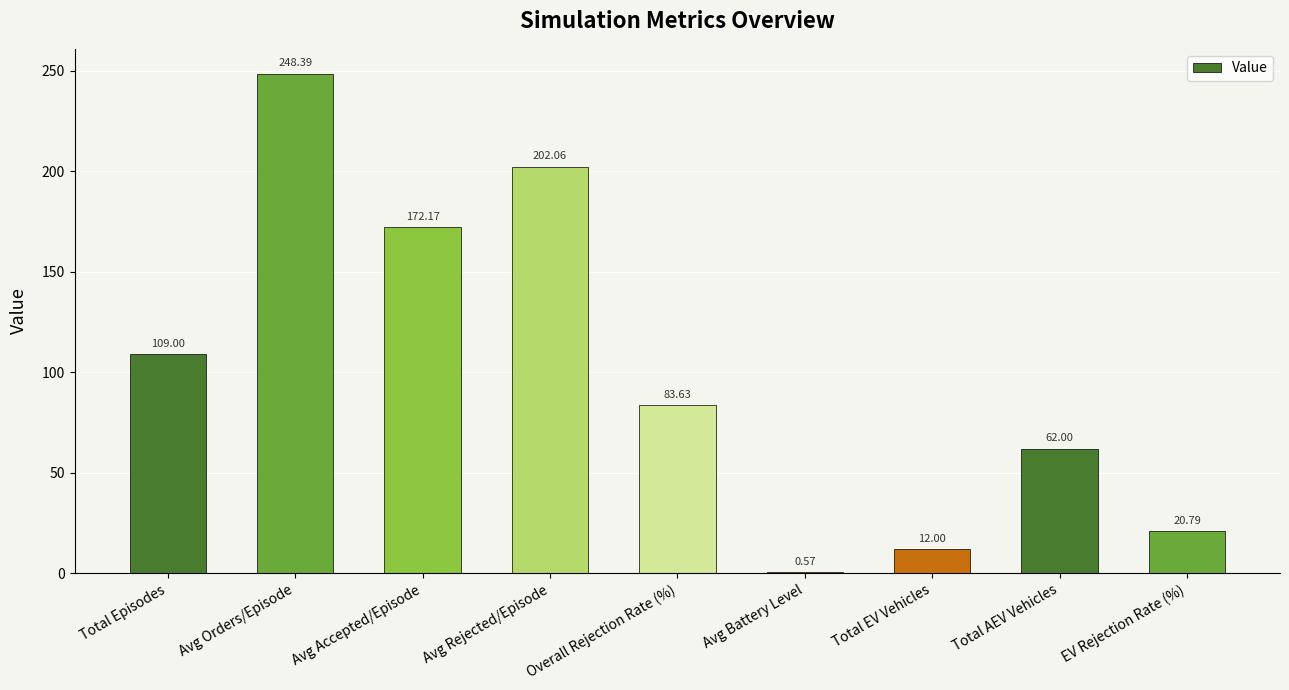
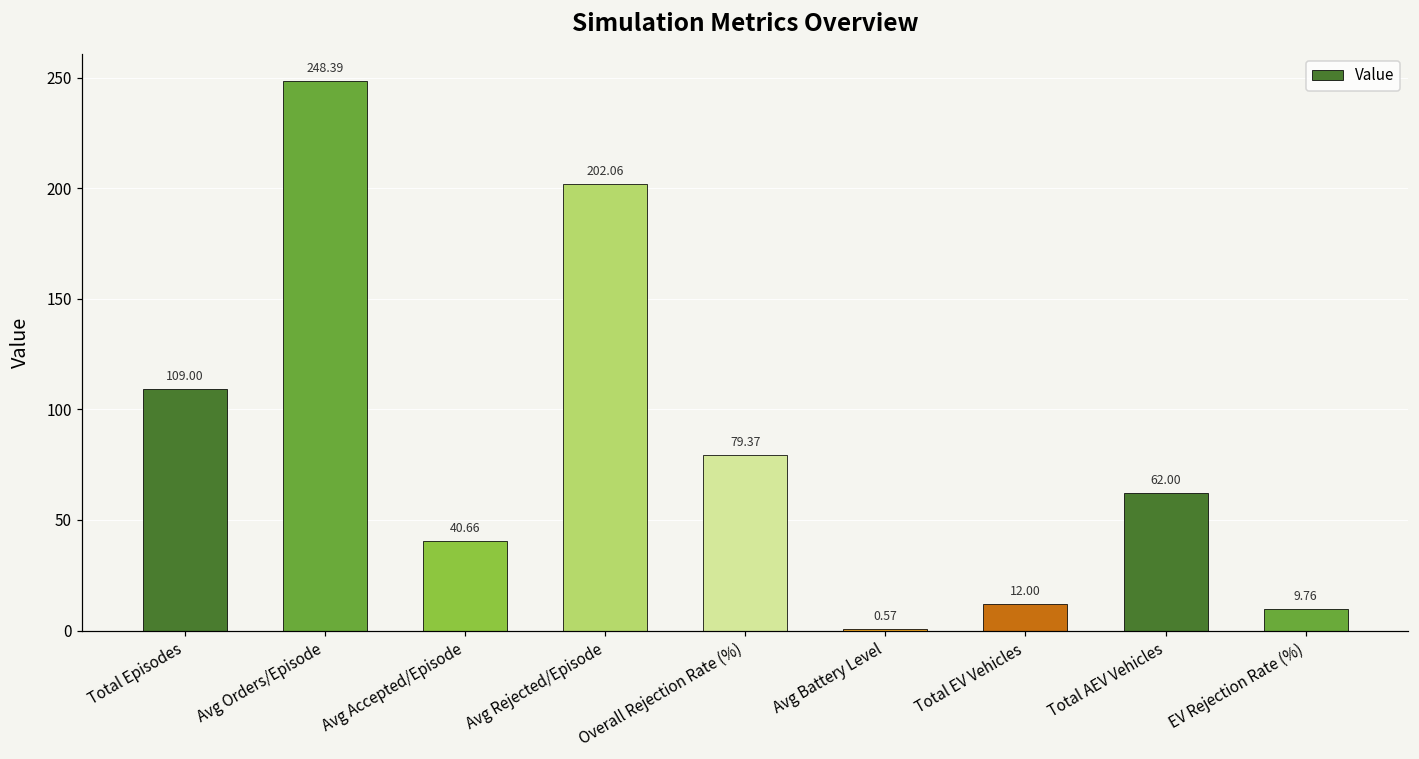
Avg Accepted/Episode: 172.17 -> 40.66
Overall Rejection Rate (%): 83.63 -> 79.37
EV Rejection Rate (%): 20.79 -> 9.76
